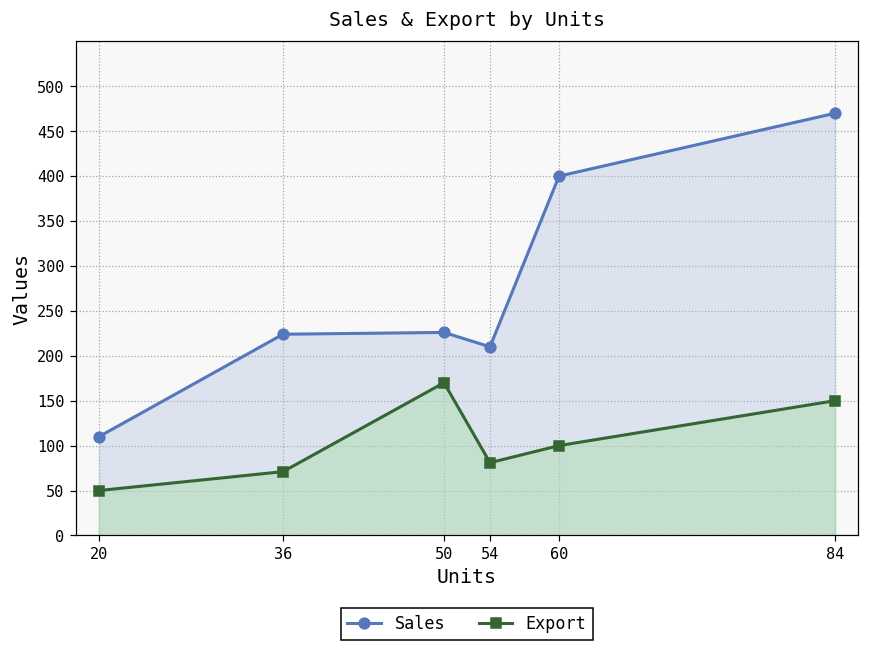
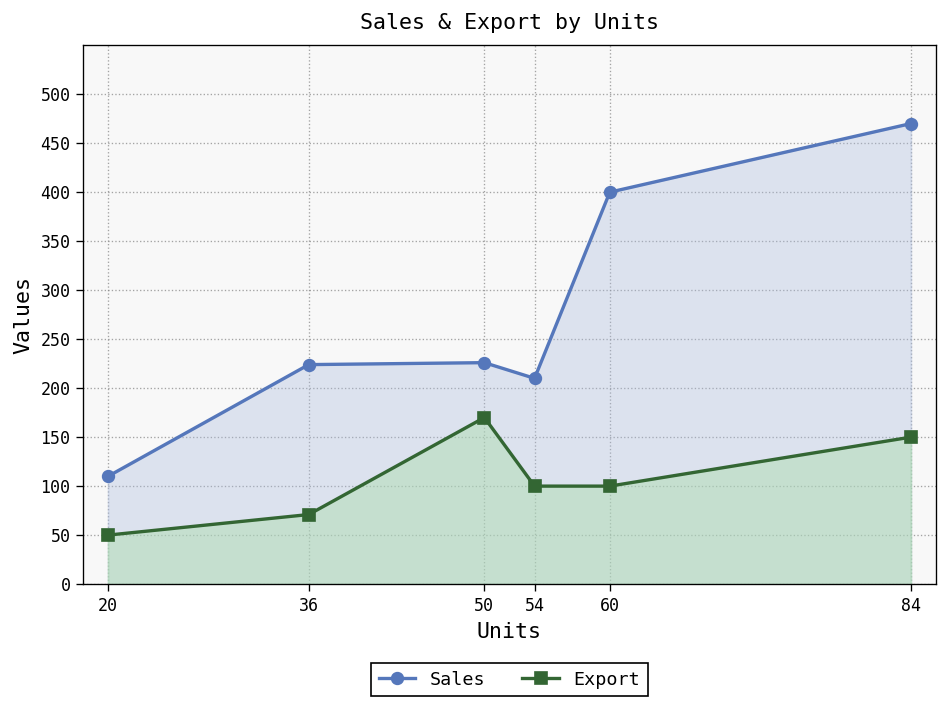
Export, 54: 80 -> 100
